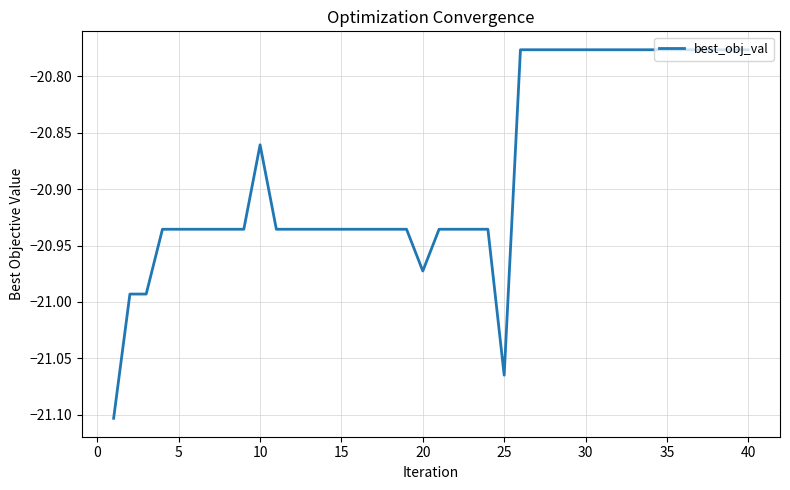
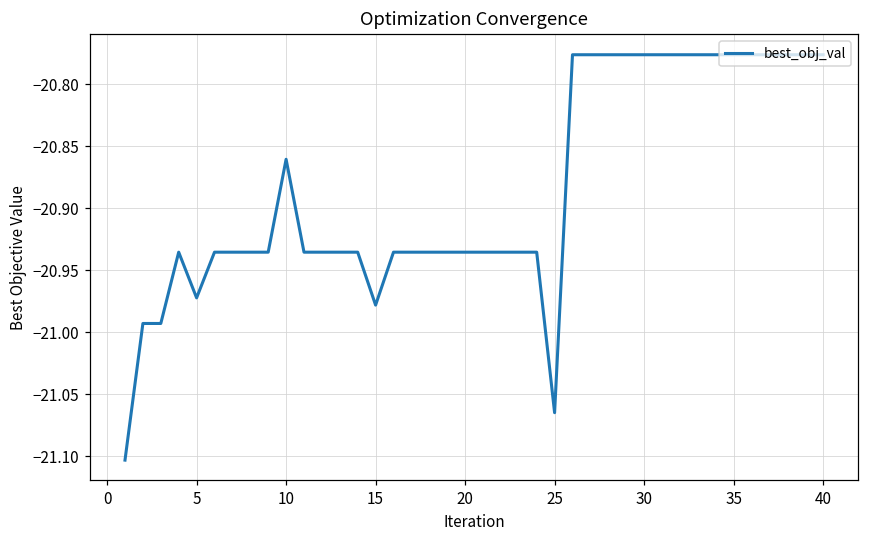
5: -20.936 -> -20.972
15: -20.936 -> -20.978
20: -20.973 -> -20.936
